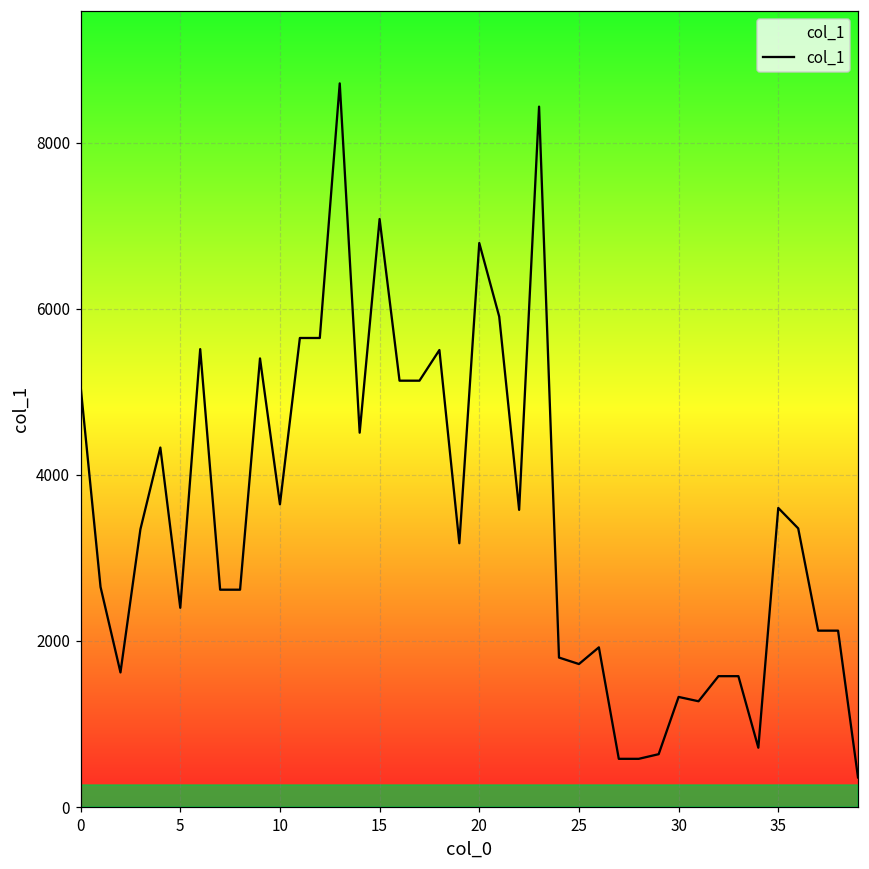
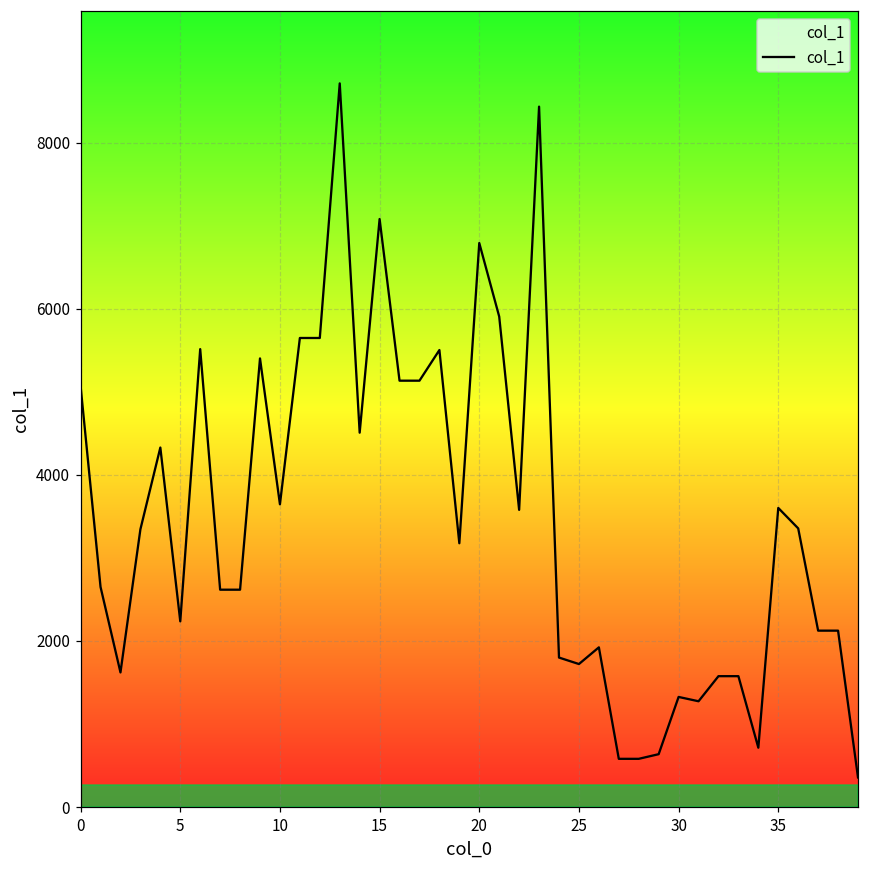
5: 2400 -> 2200
